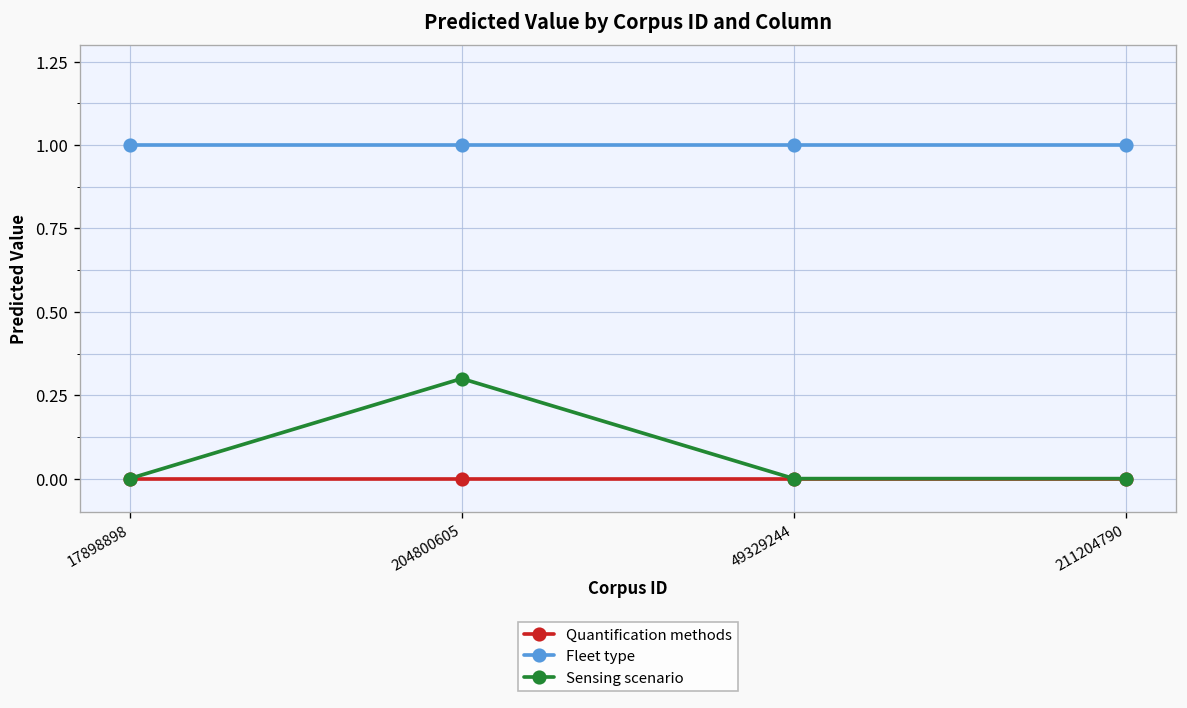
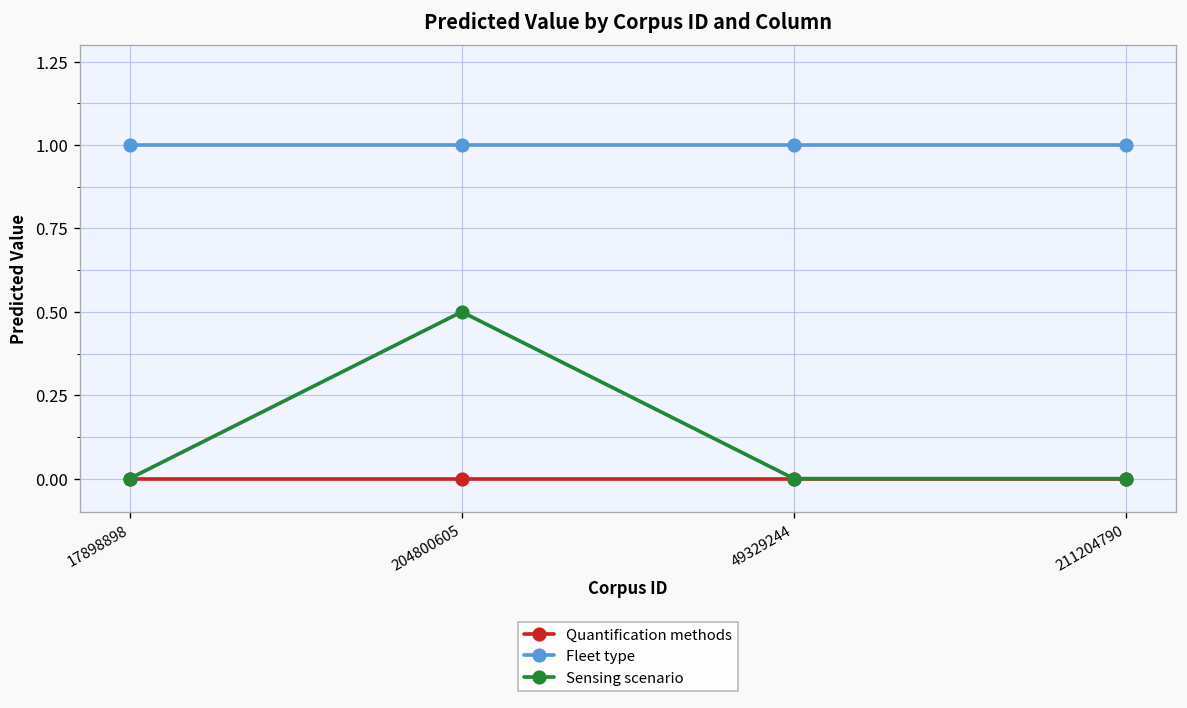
Sensing scenario, 204800605: 0.3 -> 0.5
